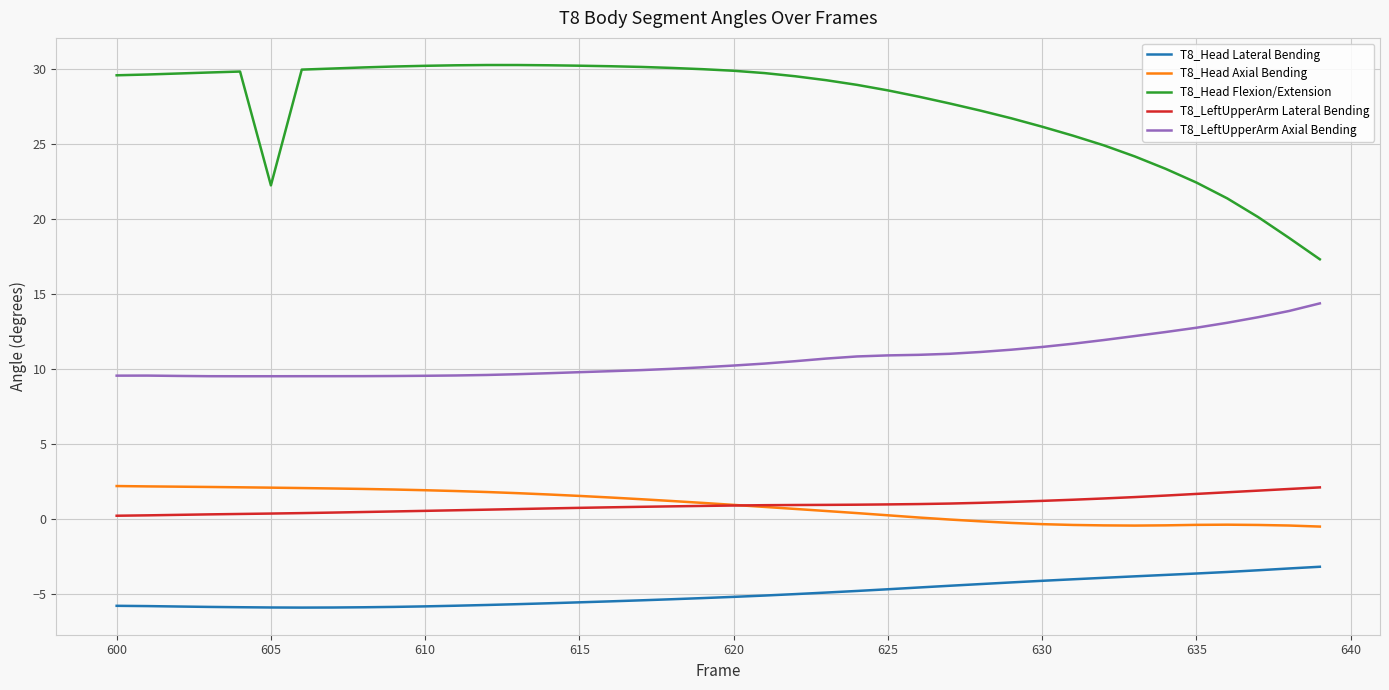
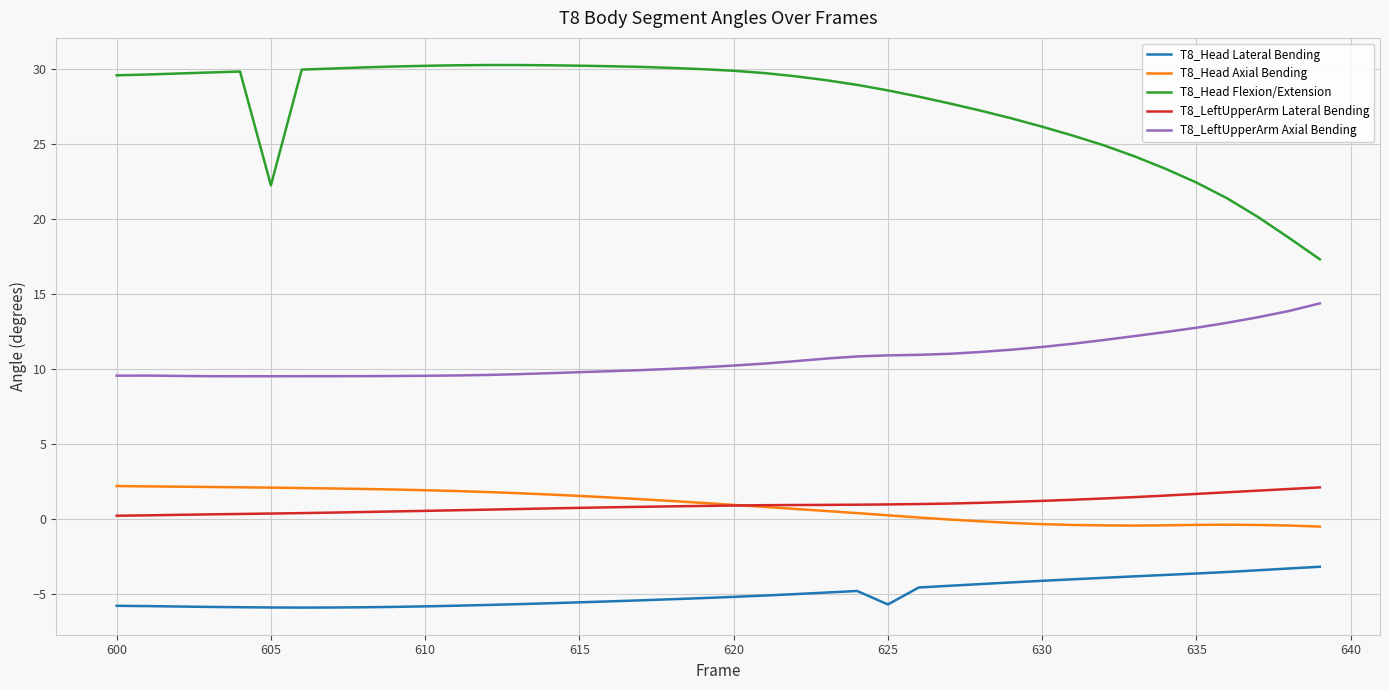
T8_Head Lateral Bending, 625: -4.7 -> -5.7
